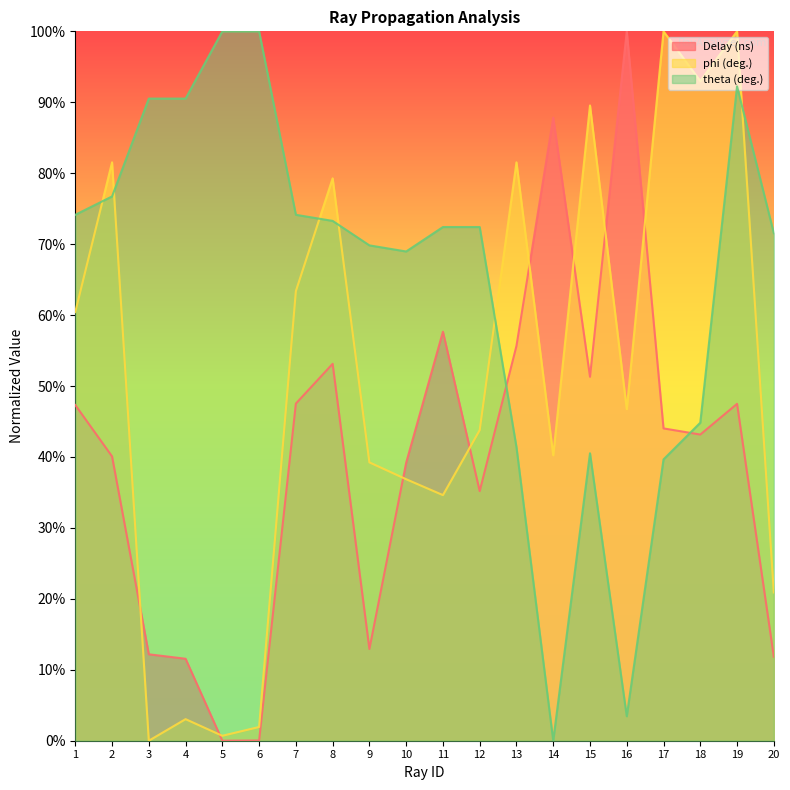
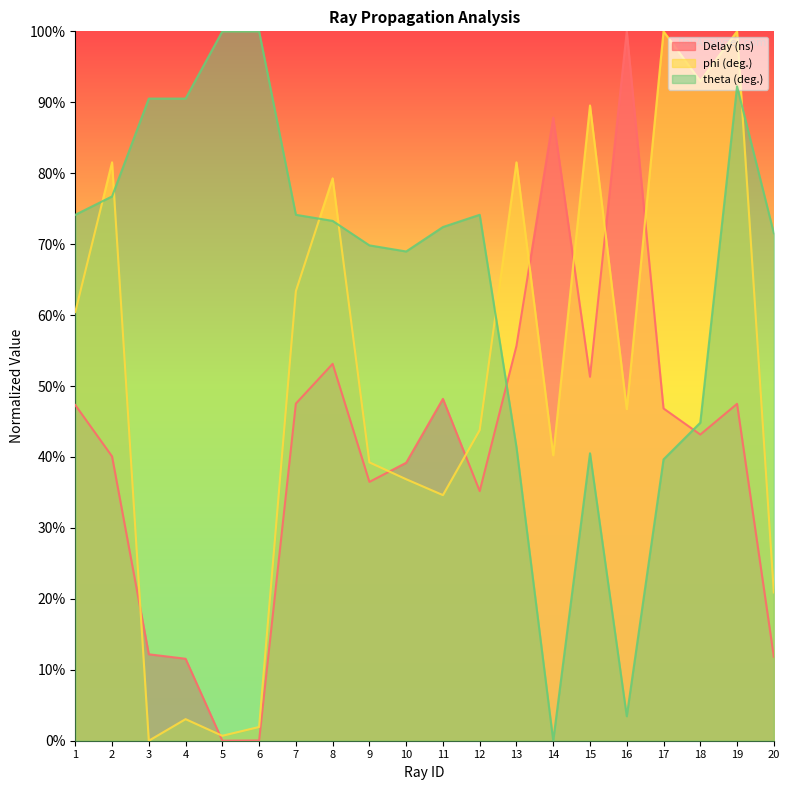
Delay (ns), 9: 13% -> 36%
Delay (ns), 11: 58% -> 48%
theta (deg.), 12: 72% -> 74%
Delay (ns), 17: 44% -> 47%
